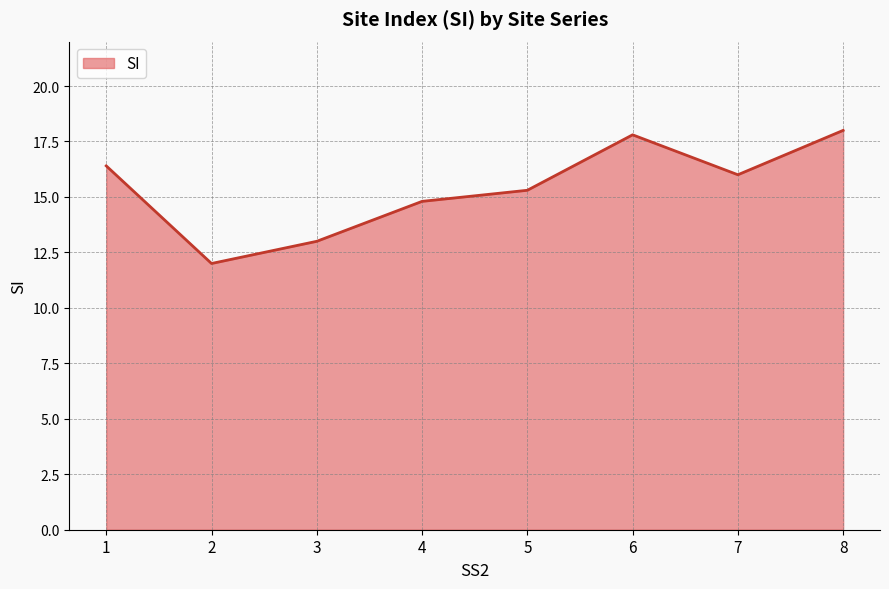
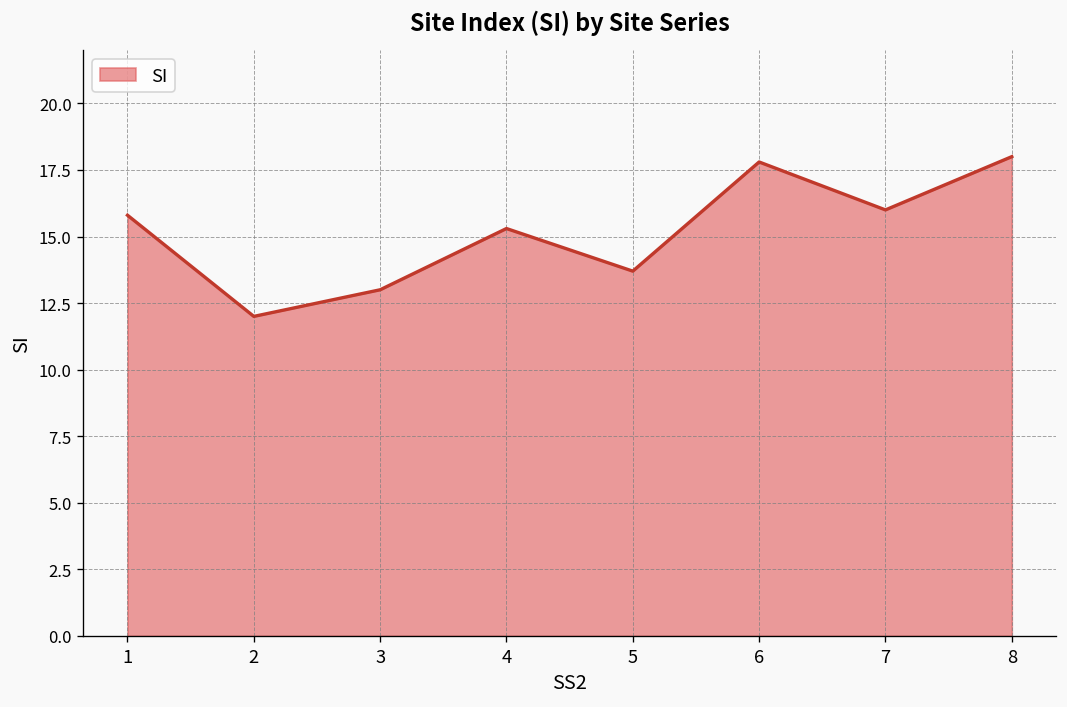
1: 16.4 -> 15.8
4: 14.8 -> 15.3
5: 15.3 -> 13.7
